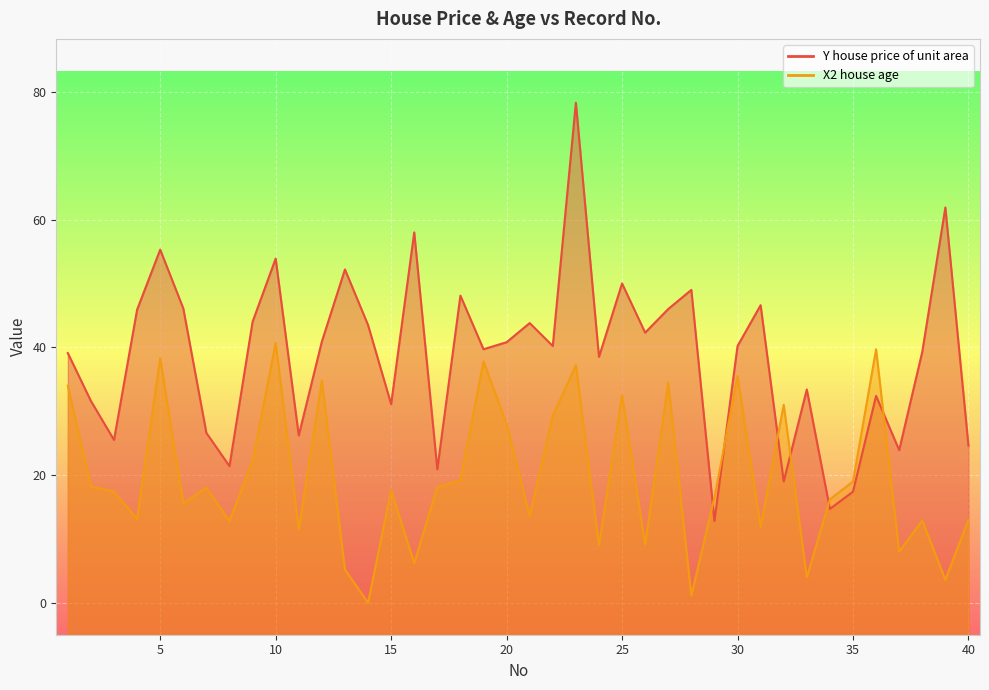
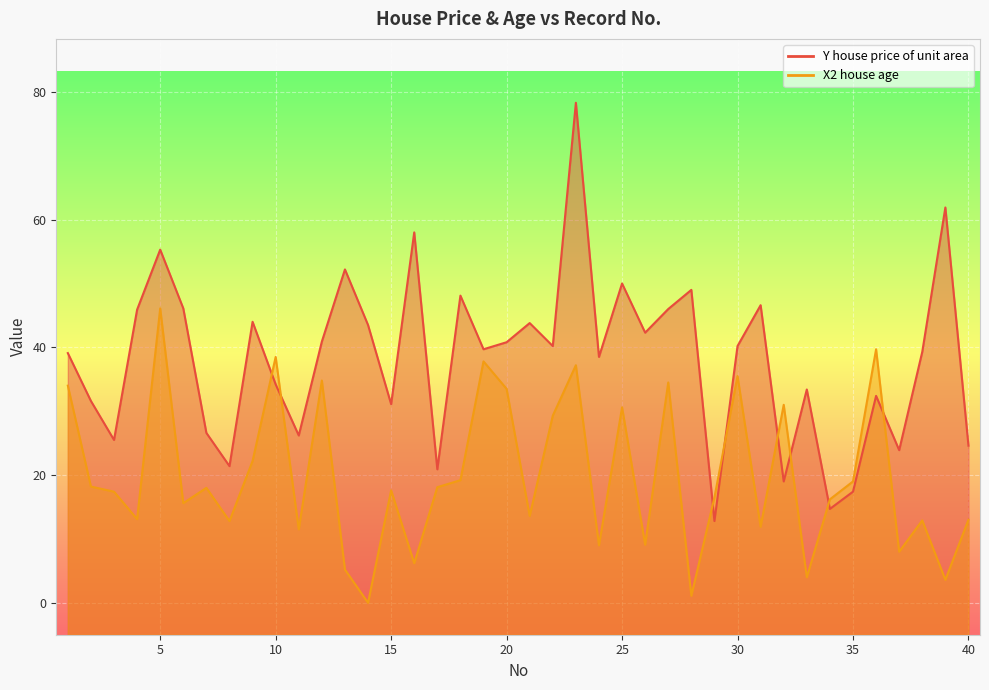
X2 house age, 5: 38 -> 46
Y house price of unit area, 10: 54 -> 34
X2 house age, 10: 41 -> 39
X2 house age, 20: 28 -> 34
X2 house age, 25: 33 -> 31
